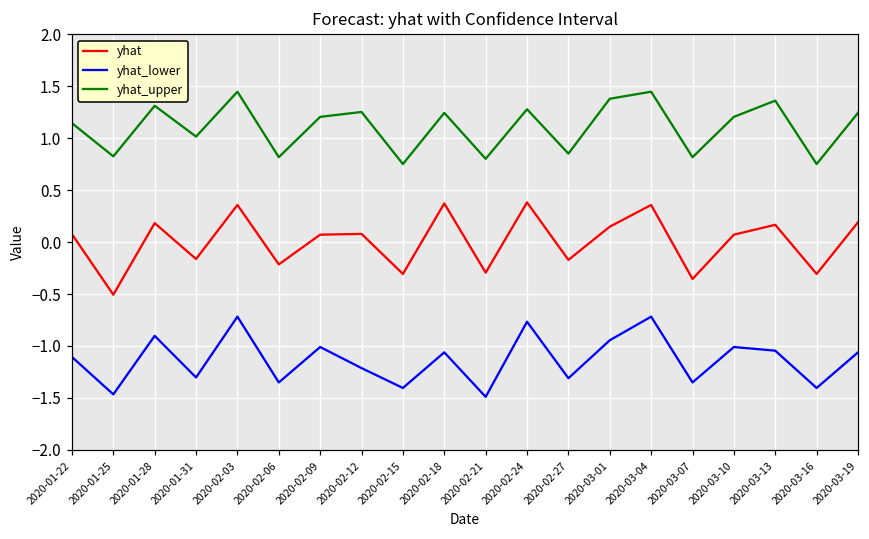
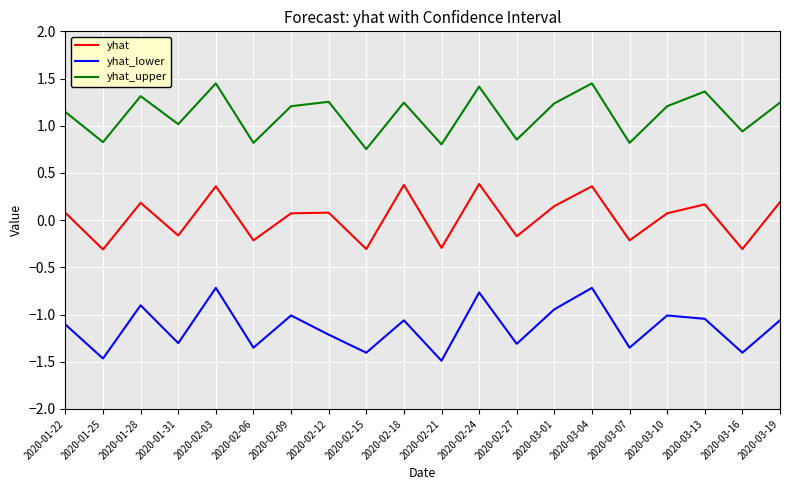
yhat, 2020-01-25: -0.5 -> -0.3
yhat_upper, 2020-02-24: 1.3 -> 1.4
yhat_upper, 2020-03-01: 1.4 -> 1.2
yhat, 2020-03-07: -0.4 -> -0.2
yhat_upper, 2020-03-16: 0.8 -> 0.9
